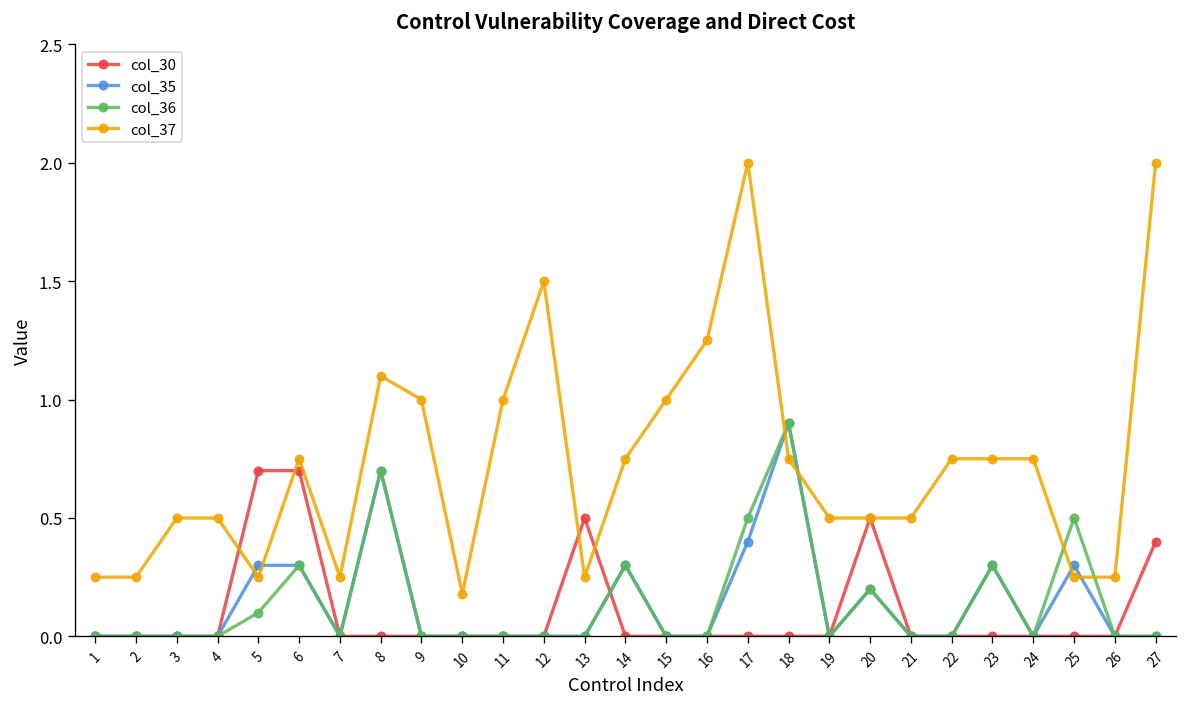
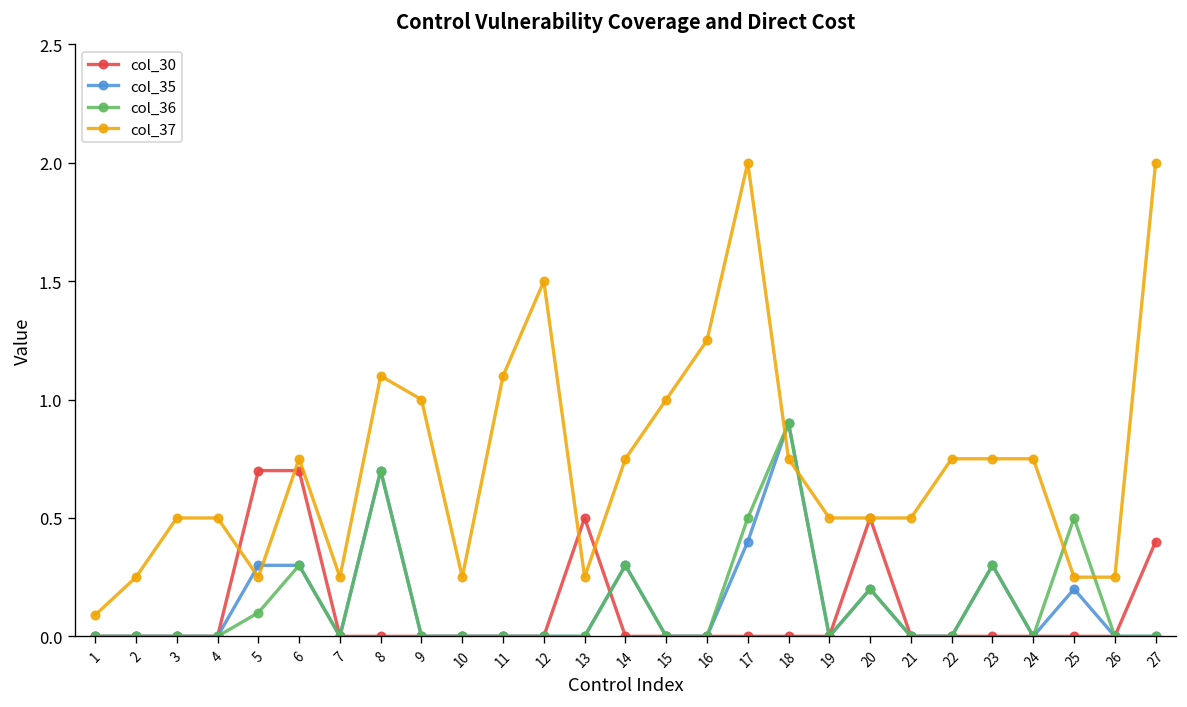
col_37, 1: 0.25 -> 0.09
col_37, 10: 0.18 -> 0.25
col_37, 11: 1.0 -> 1.1
col_35, 25: 0.3 -> 0.2
